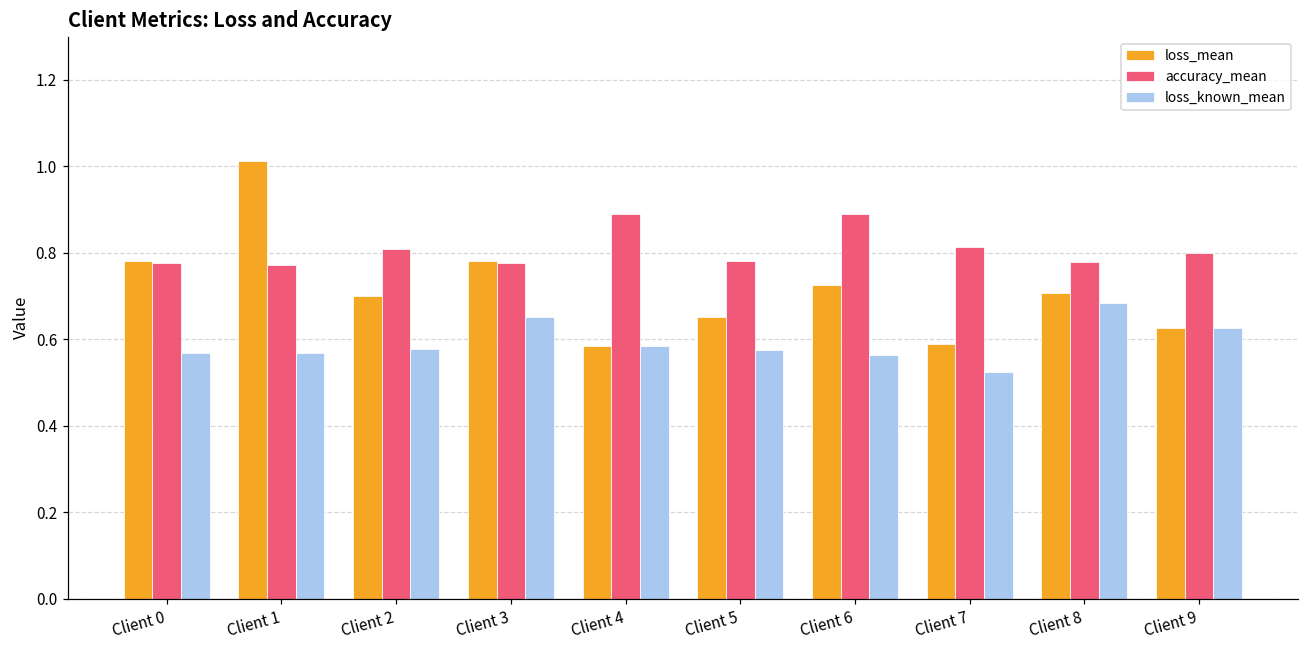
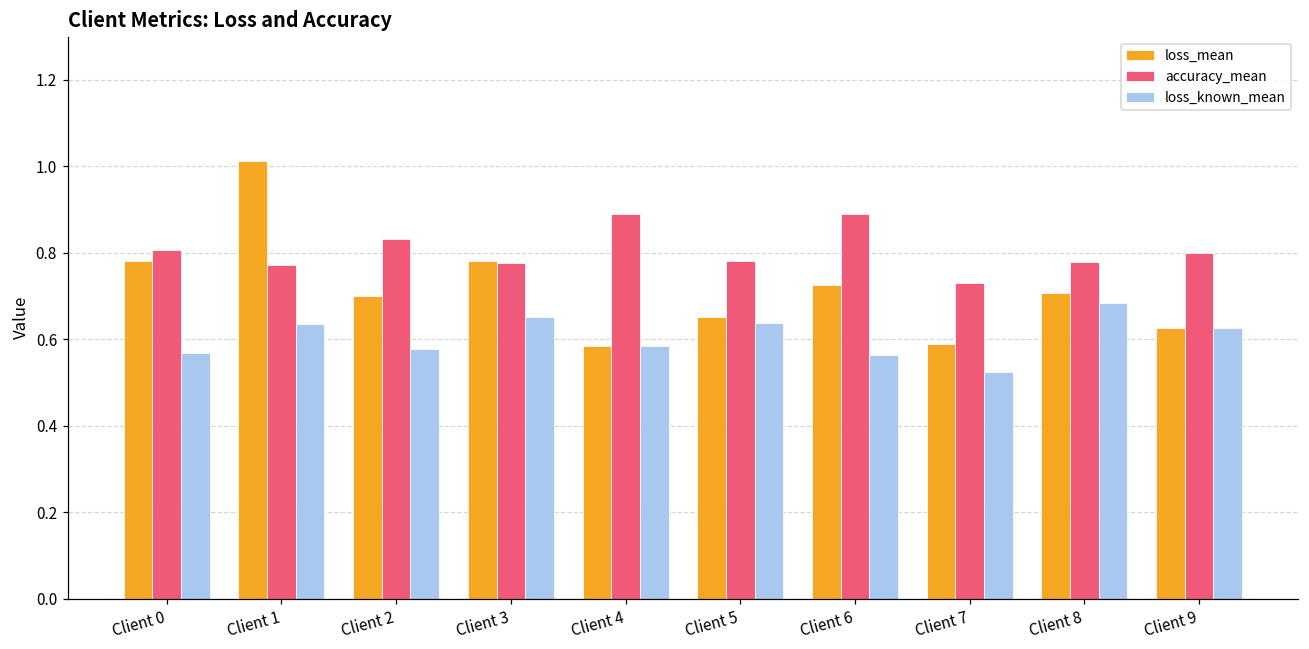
accuracy_mean, Client 0: 0.78 -> 0.81
loss_known_mean, Client 1: 0.57 -> 0.63
accuracy_mean, Client 2: 0.81 -> 0.83
loss_known_mean, Client 5: 0.58 -> 0.64
accuracy_mean, Client 7: 0.81 -> 0.73
